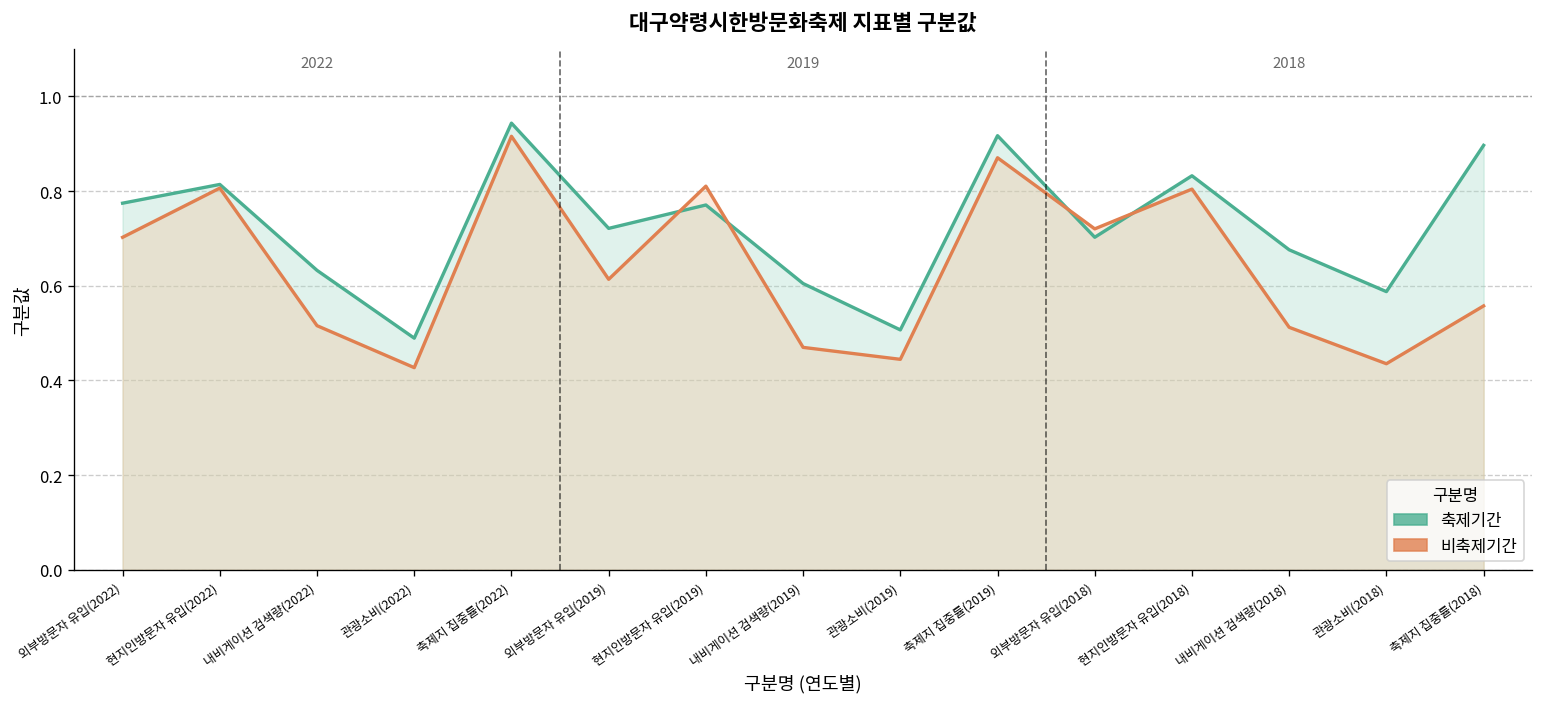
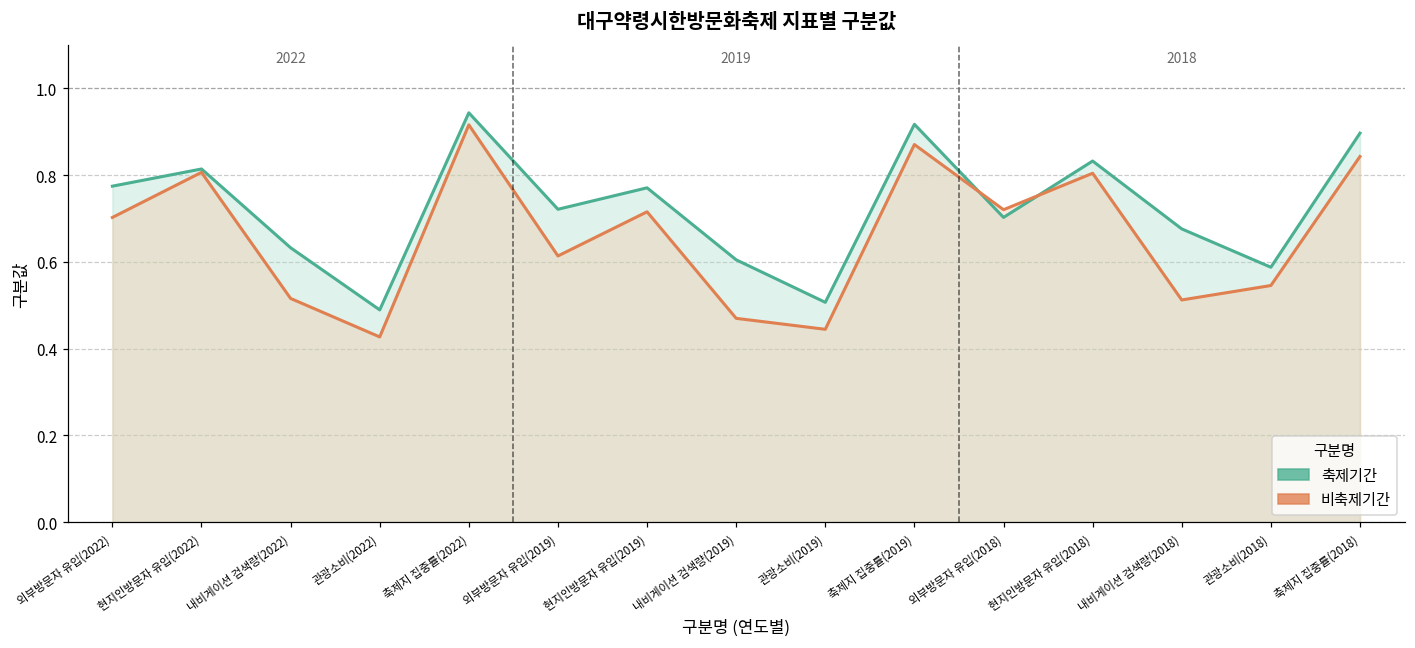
비축제기간, 현지인방문자 유입(2019): 0.81 -> 0.72
비축제기간, 관광소비(2018): 0.44 -> 0.55
비축제기간, 축제지 집중률(2018): 0.56 -> 0.84
